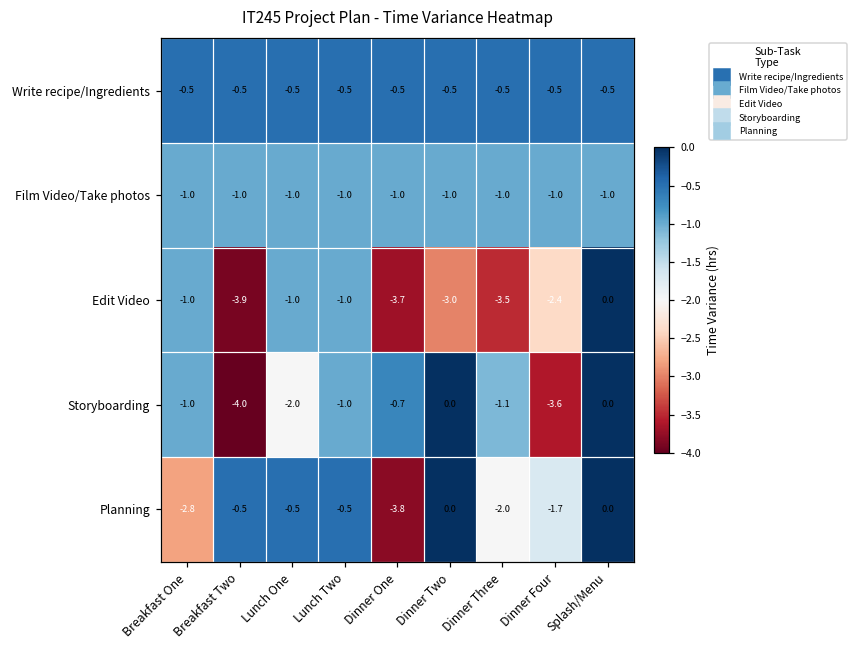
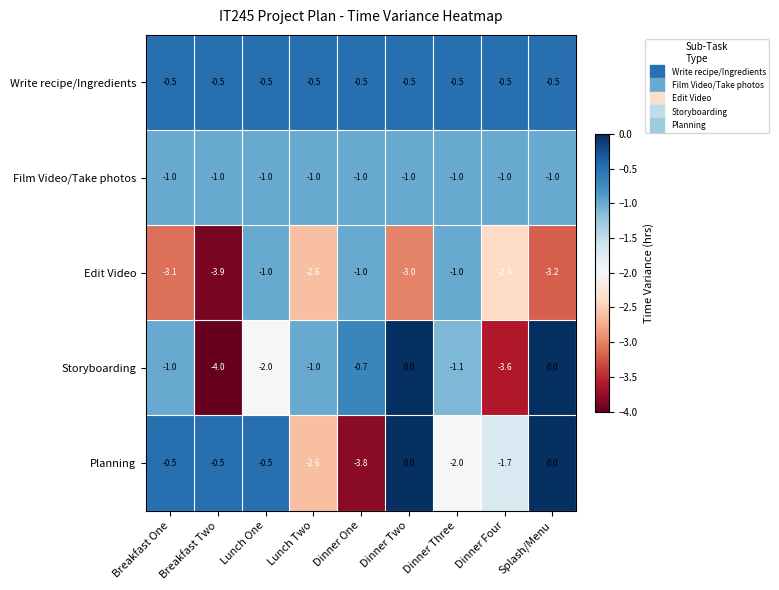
Edit Video, Breakfast One: -1.0 -> -3.1
Edit Video, Lunch Two: -1.0 -> -2.6
Edit Video, Dinner One: -3.7 -> -1.0
Edit Video, Dinner Three: -3.5 -> -1.0
Edit Video, Splash/Menu: 0.0 -> -3.2
Planning, Breakfast One: -2.8 -> -0.5
Planning, Lunch Two: -0.5 -> -2.6
